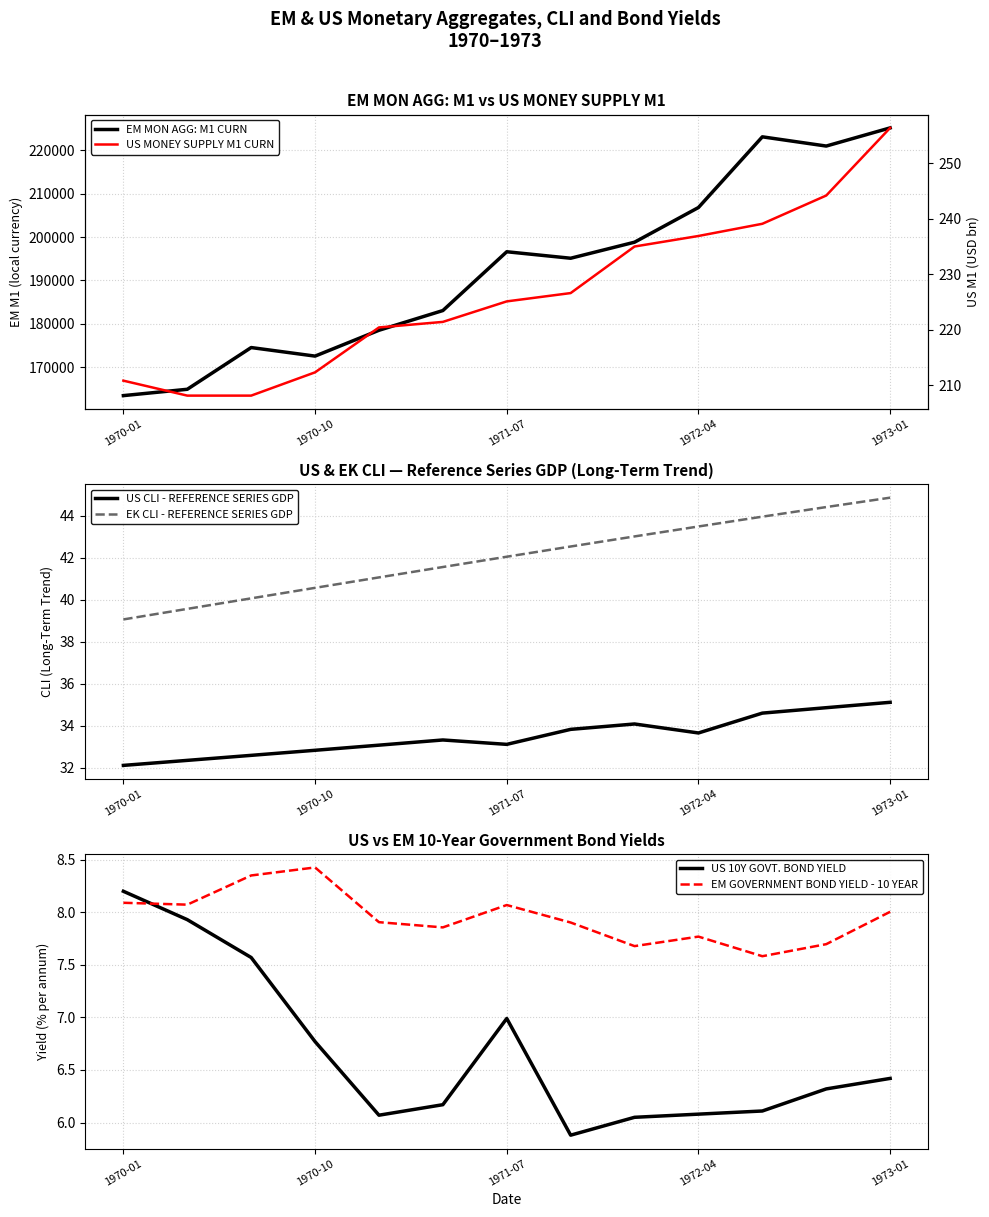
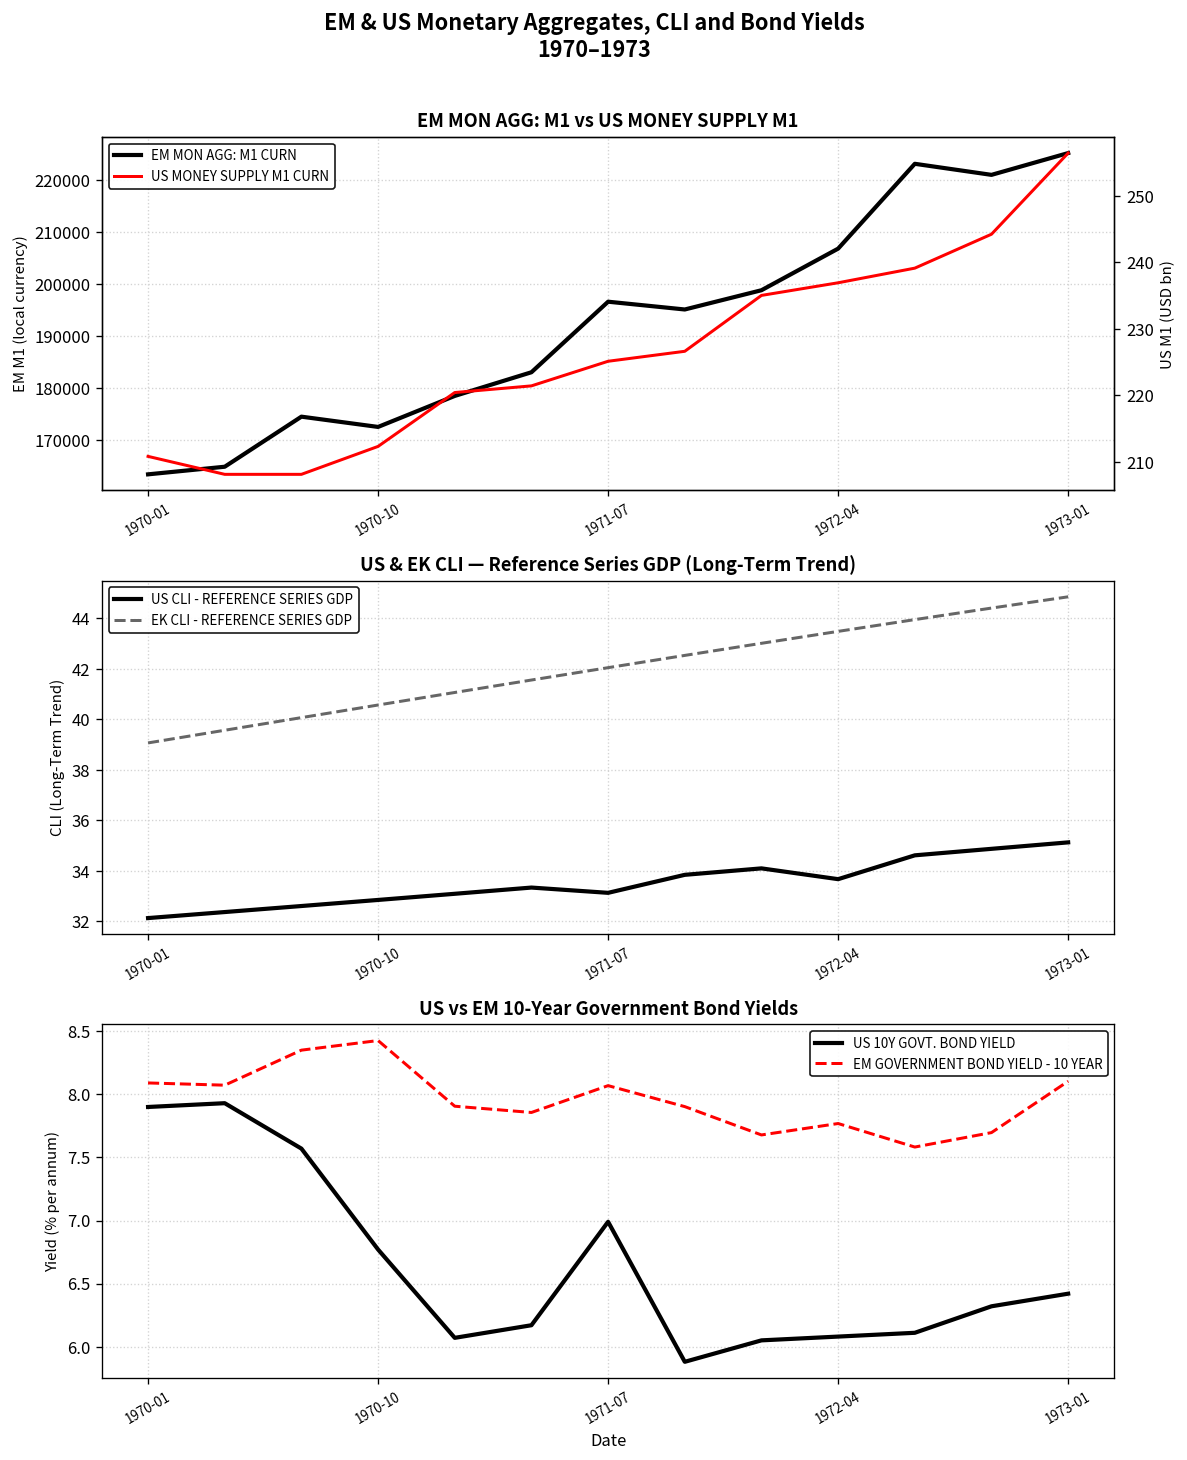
US vs EM 10-Year Government Bond Yields, US 10Y GOVT. BOND YIELD, 1970-01: 8.2 -> 7.9
US vs EM 10-Year Government Bond Yields, EM GOVERNMENT BOND YIELD - 10 YEAR, 1973-01: 8.00 -> 8.10
